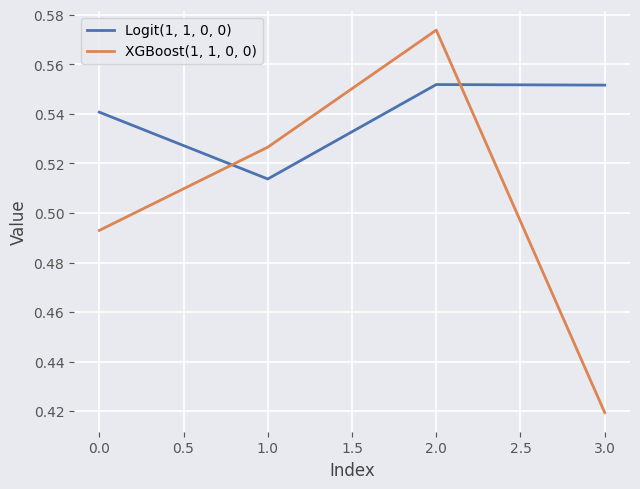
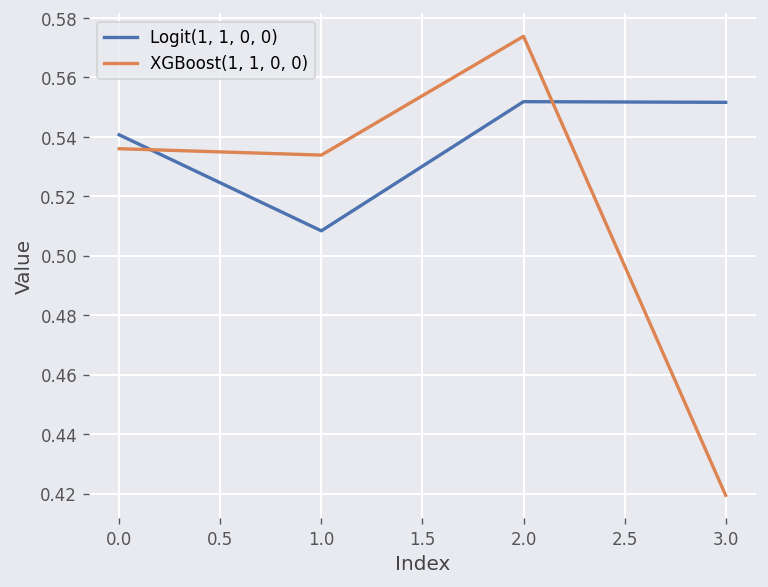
XGBoost(1, 1, 0, 0), 0.0: 0.493 -> 0.536
Logit(1, 1, 0, 0), 1.0: 0.514 -> 0.508
XGBoost(1, 1, 0, 0), 1.0: 0.527 -> 0.534
